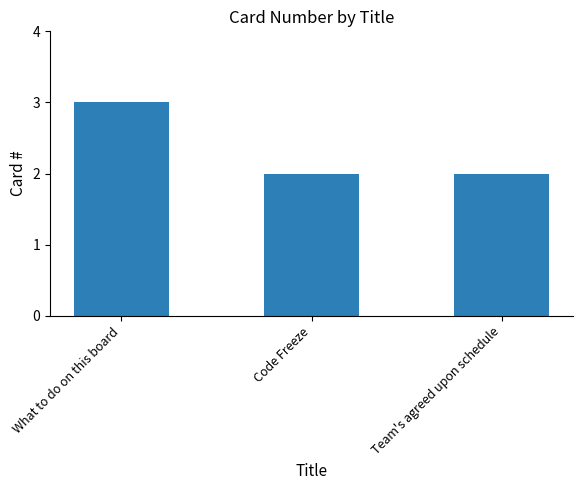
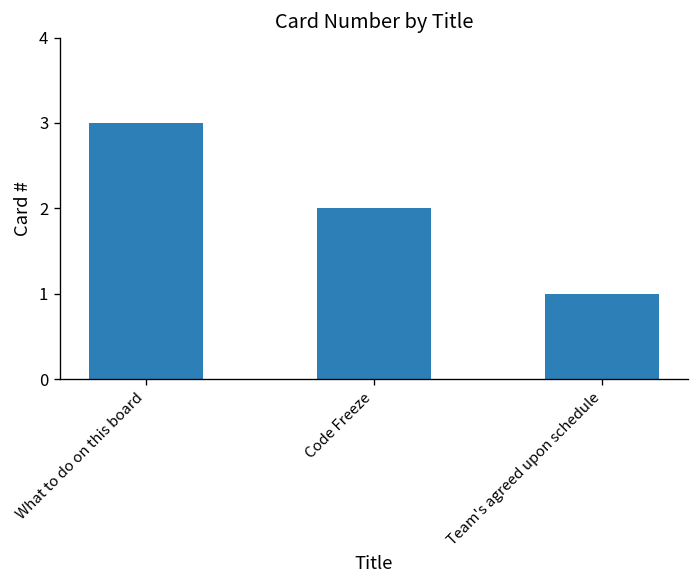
Team's agreed upon schedule: 2 -> 1
